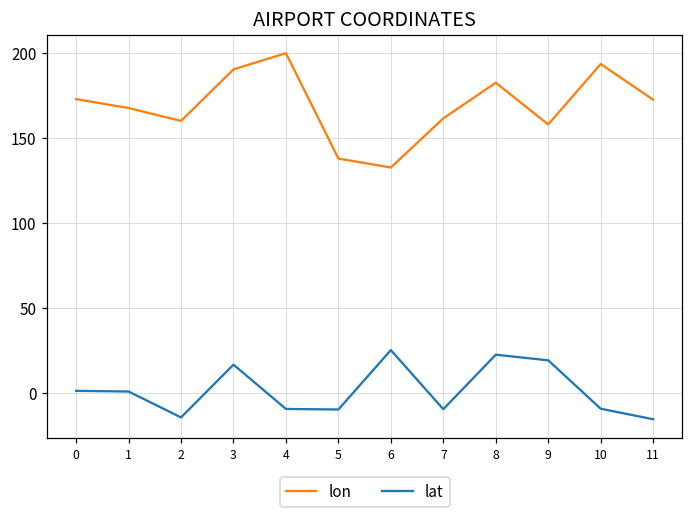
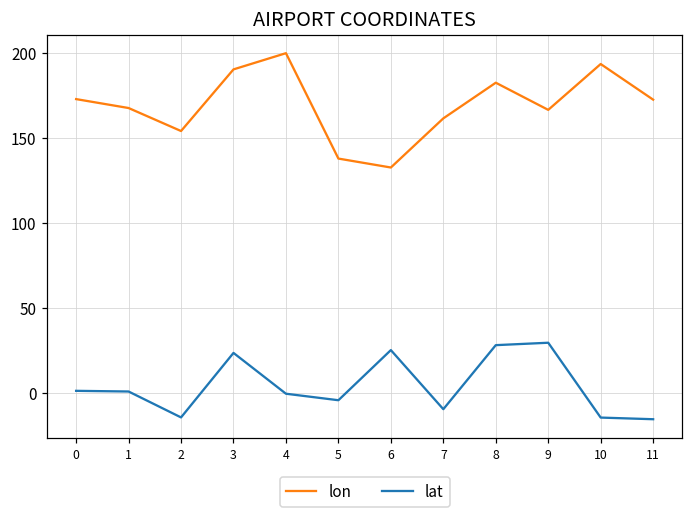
lon, 2: 160 -> 154
lat, 3: 17 -> 24
lat, 4: -9 -> 0
lat, 5: -10 -> -4
lat, 8: 23 -> 28
lon, 9: 158 -> 167
lat, 9: 19 -> 30
lat, 10: -9 -> -14
